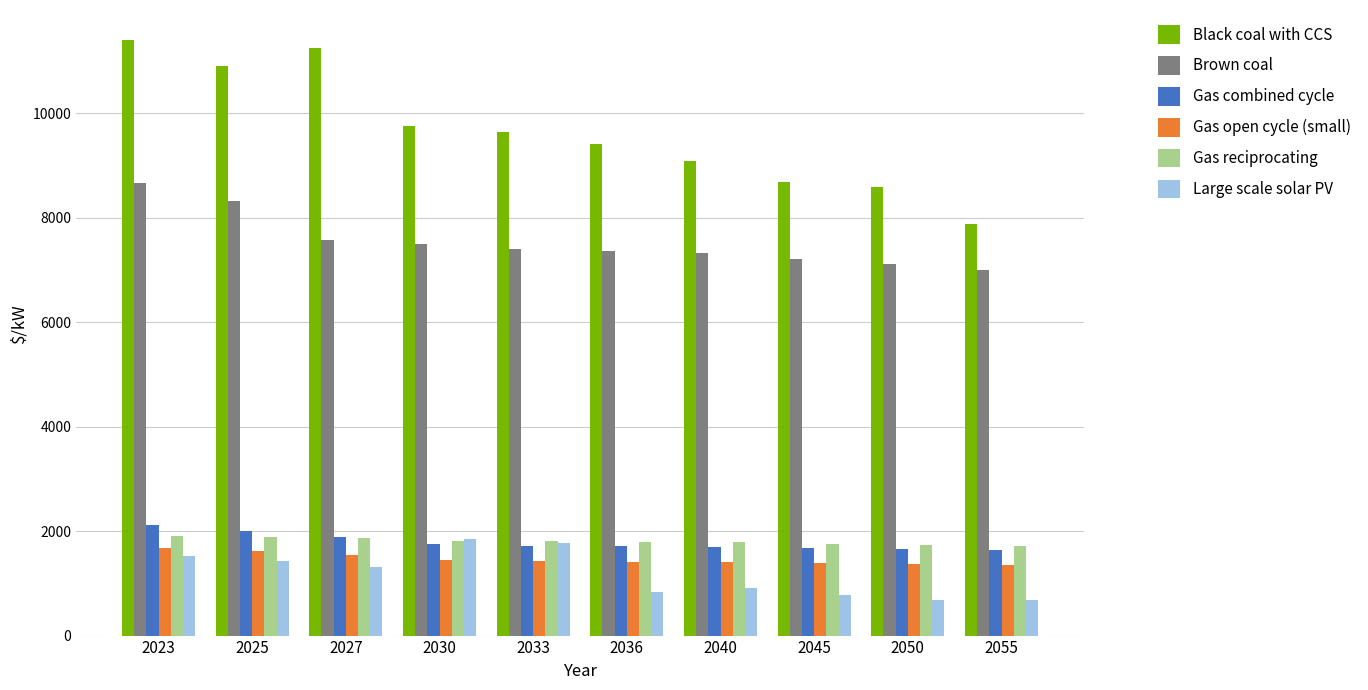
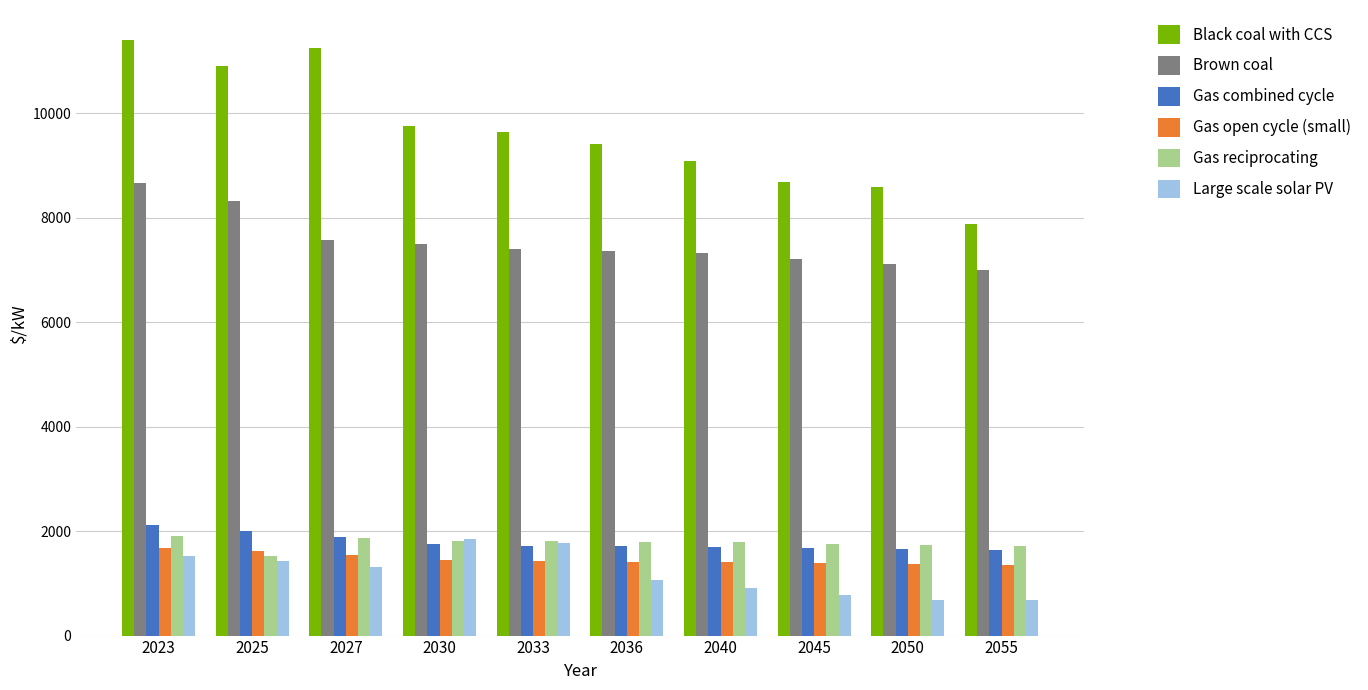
Gas reciprocating, 2025: 1900 -> 1500
Large scale solar PV, 2036: 800 -> 1100
